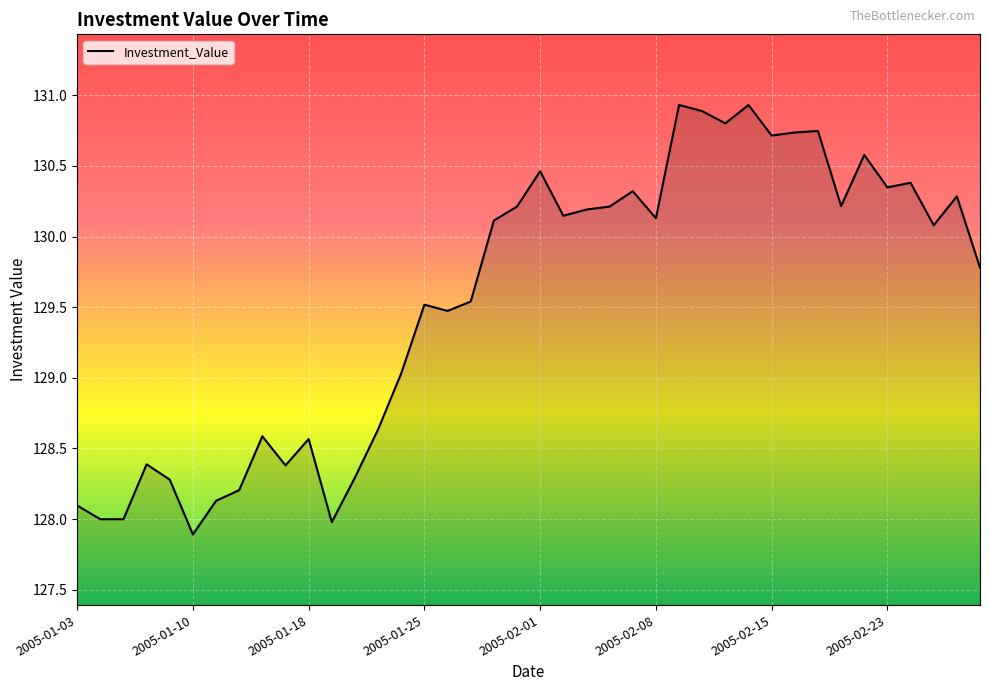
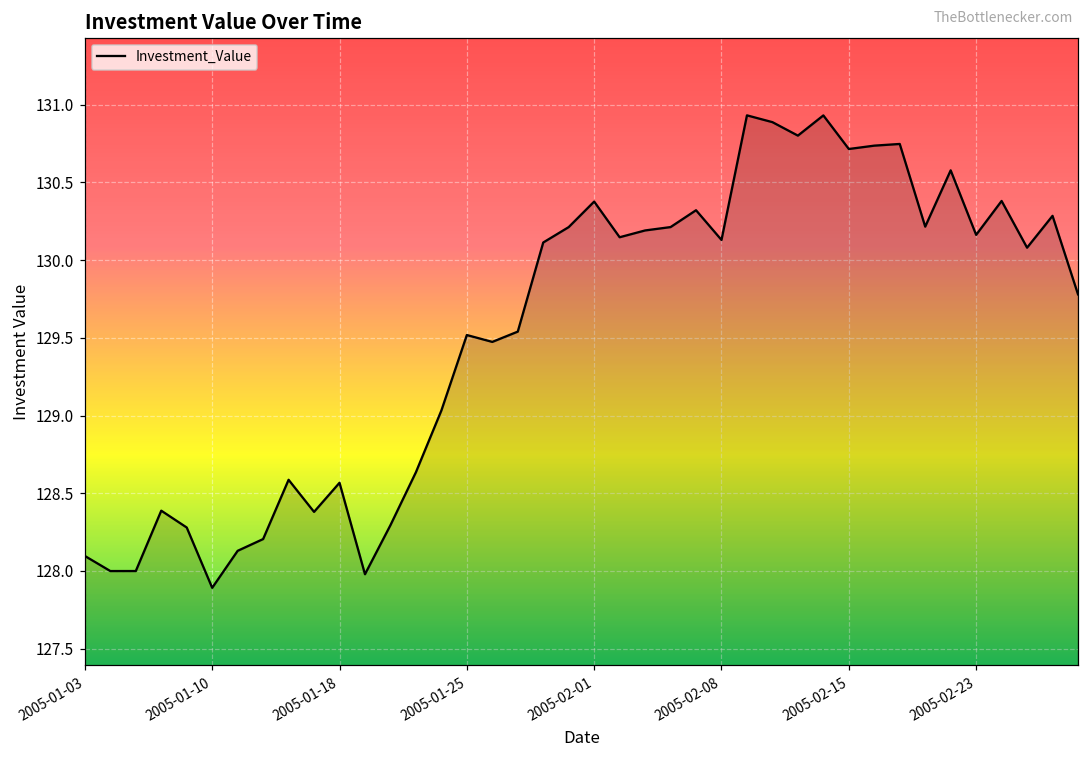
2005-02-01: 130.46 -> 130.38
2005-02-23: 130.35 -> 130.16
